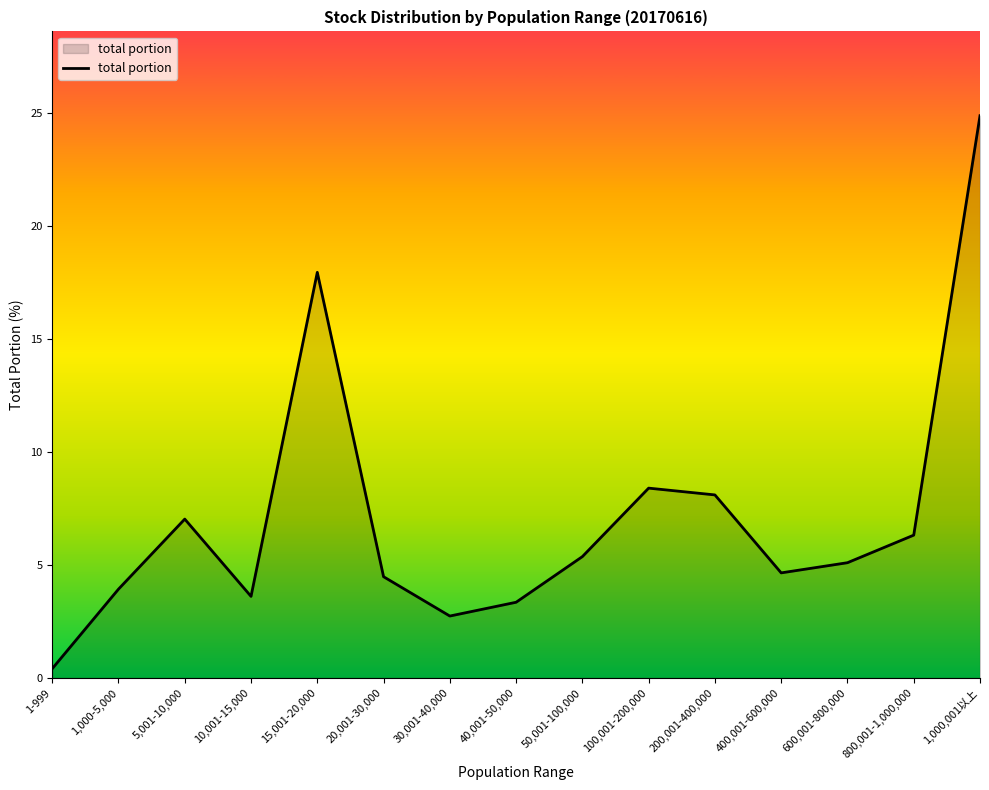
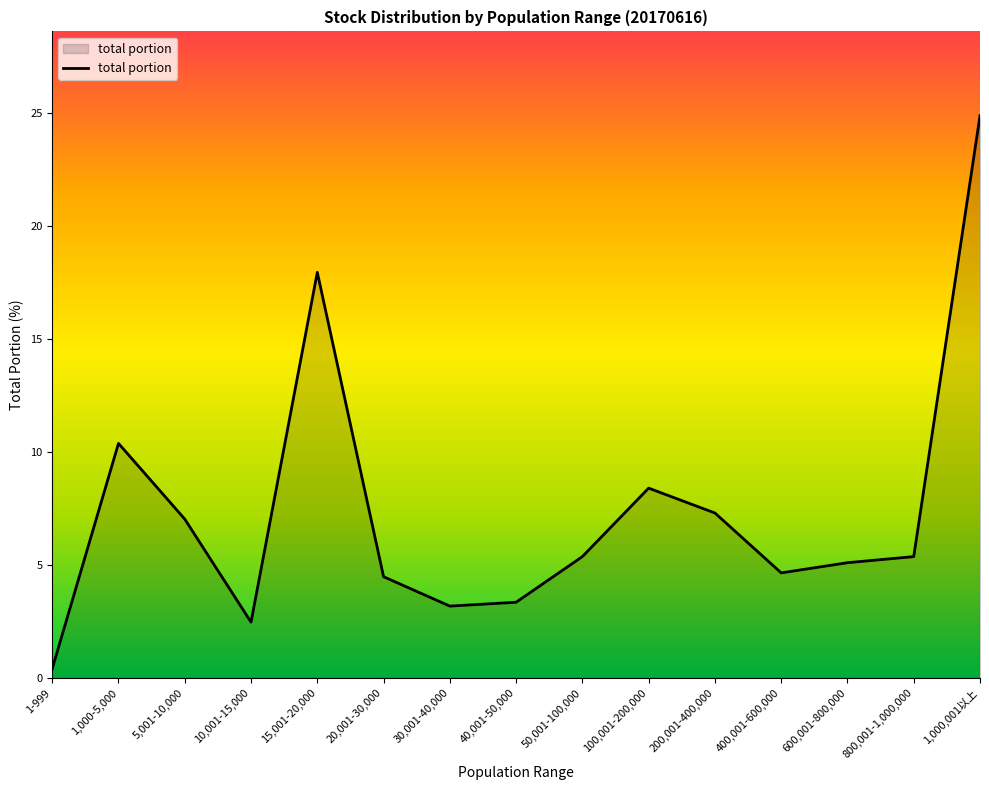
1,000-5,000: 3.9 -> 10.4
10,001-15,000: 3.6 -> 2.5
30,001-40,000: 2.7 -> 3.2
200,001-400,000: 8.1 -> 7.3
800,001-1,000,000: 6.3 -> 5.4
